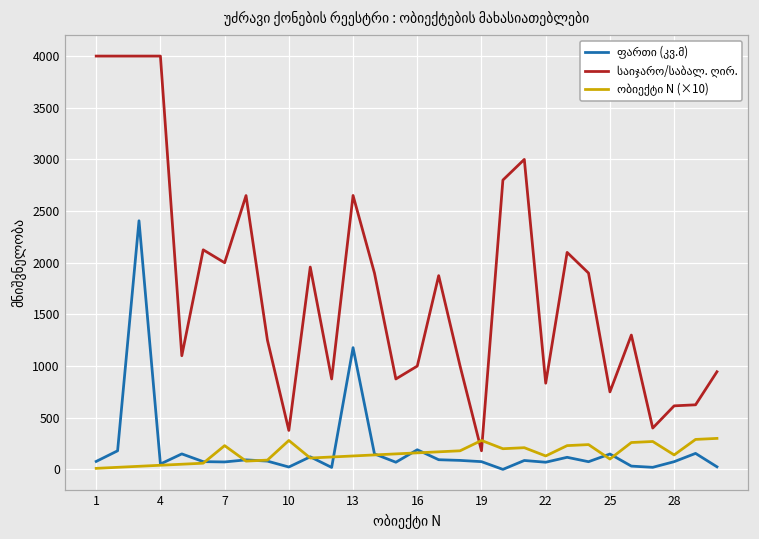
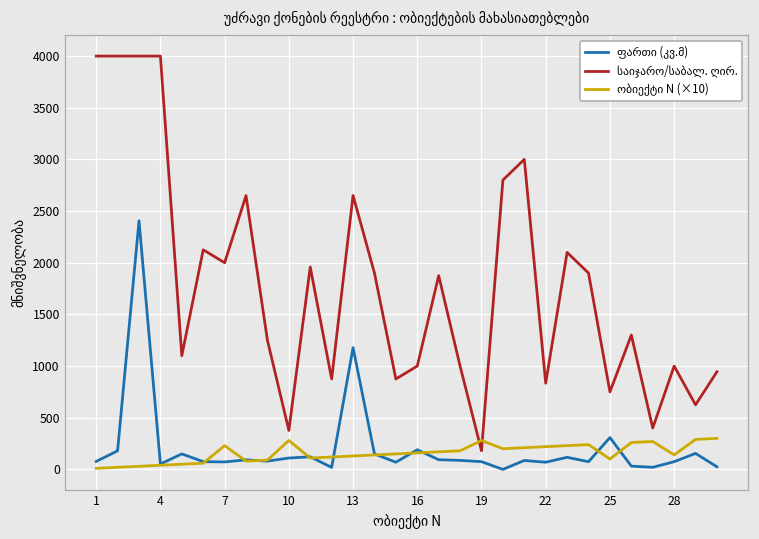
ფართი (კვ.მ), 10: 0 -> 100
ობიექტი N (×10), 22: 100 -> 200
ფართი (კვ.მ), 25: 100 -> 300
საიჯარო/საბალ. ღირ., 28: 600 -> 1000
